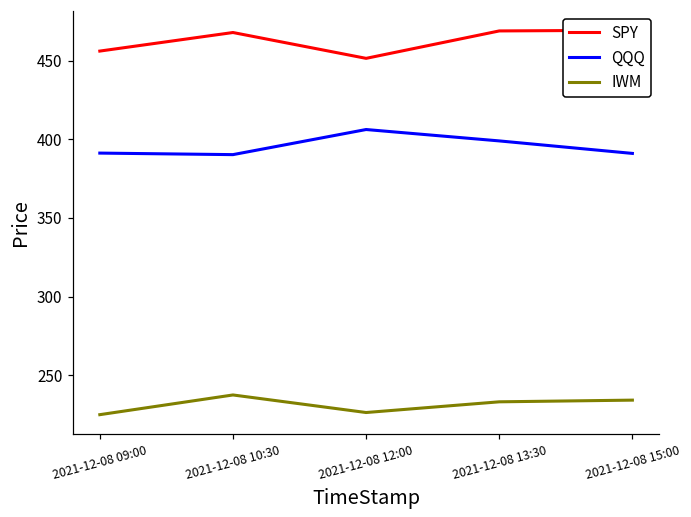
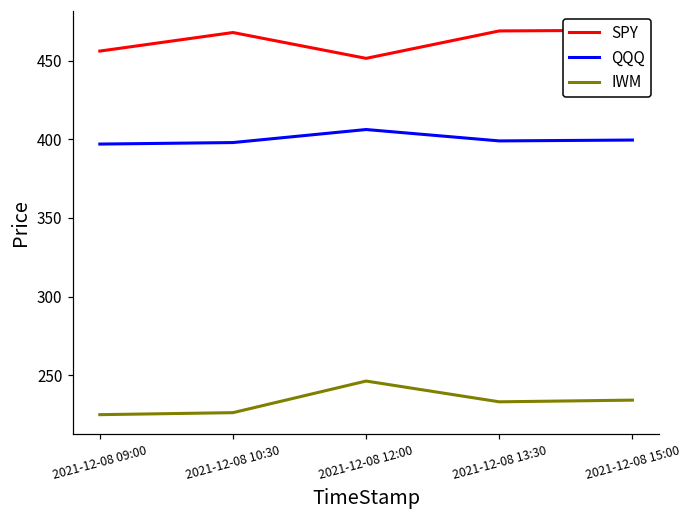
QQQ, 2021-12-08 09:00: 391 -> 397
QQQ, 2021-12-08 10:30: 390 -> 398
IWM, 2021-12-08 10:30: 237 -> 226
IWM, 2021-12-08 12:00: 226 -> 246
QQQ, 2021-12-08 15:00: 391 -> 400
